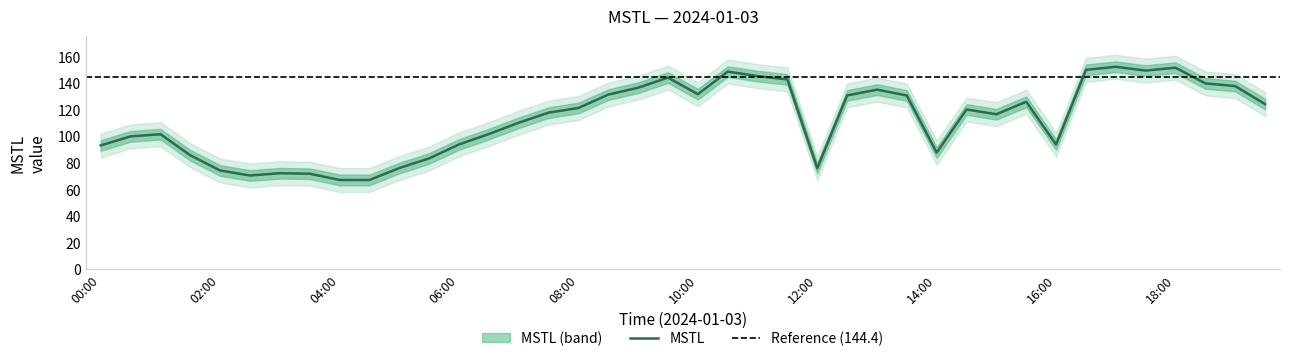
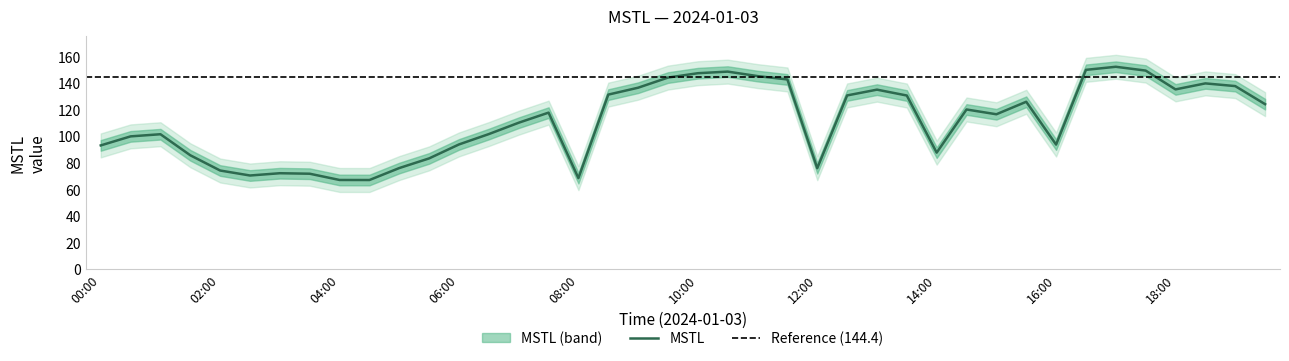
MSTL, 08:00: 121 -> 69
MSTL, 10:00: 132 -> 148
MSTL, 18:00: 152 -> 135
